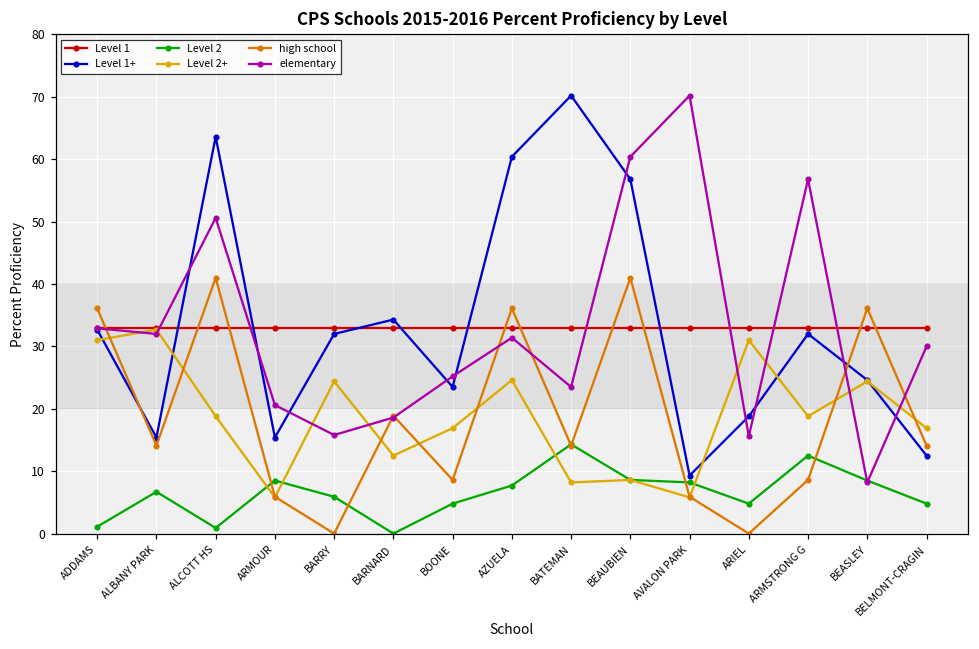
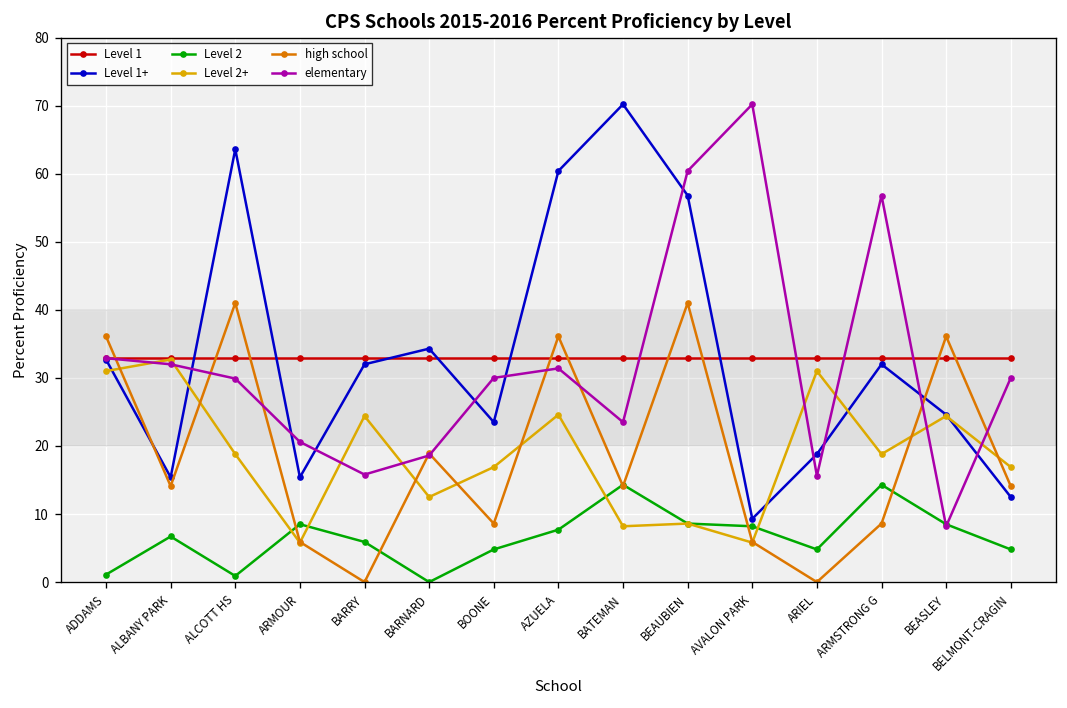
elementary, ALCOTT HS: 51 -> 30
elementary, BOONE: 25 -> 30
Level 2, ARMSTRONG G: 13 -> 14
